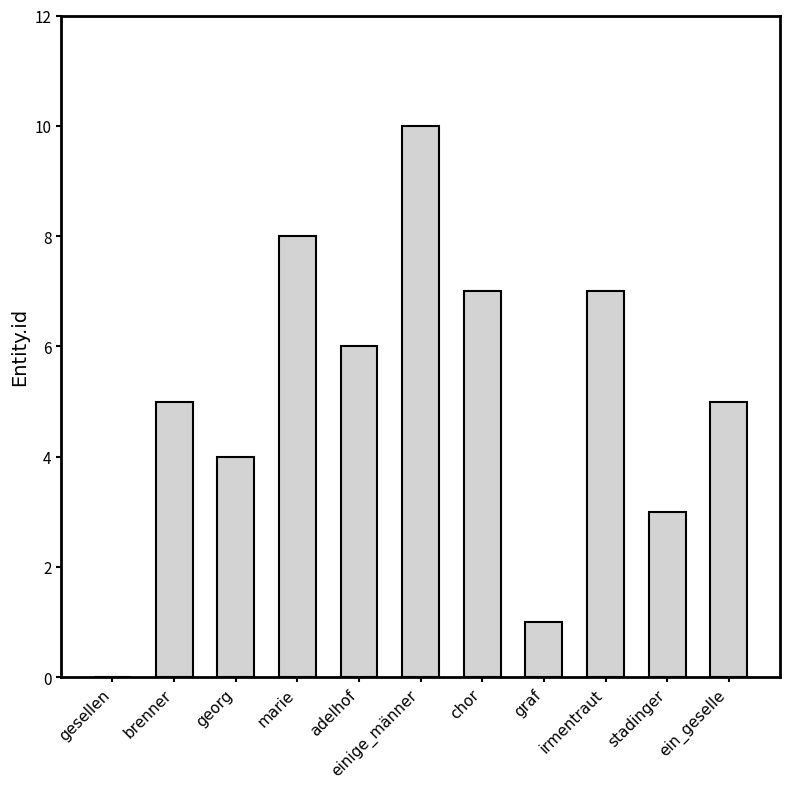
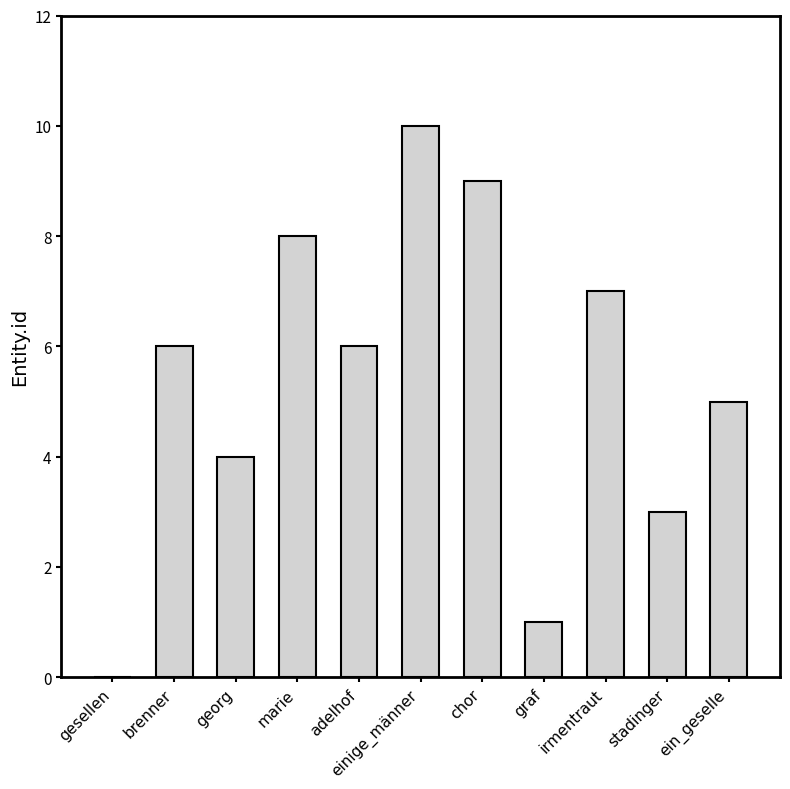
brenner: 5 -> 6
chor: 7 -> 9
